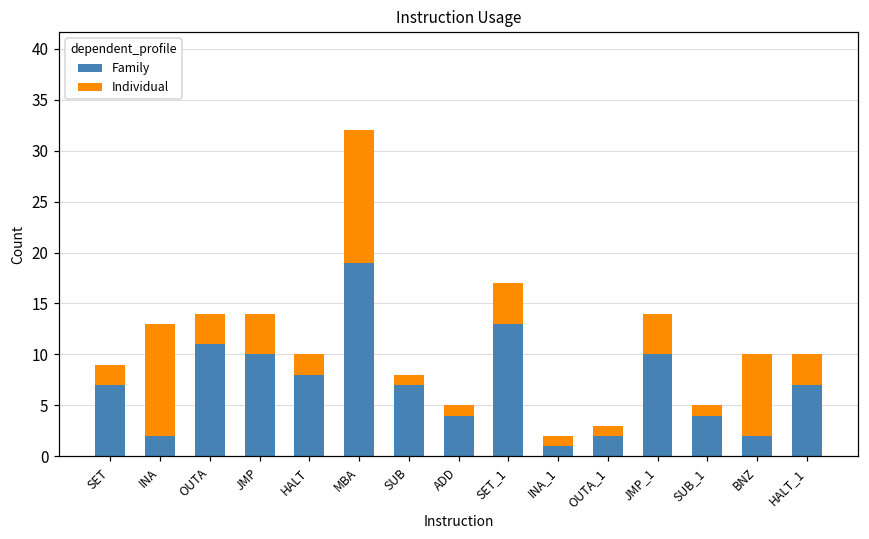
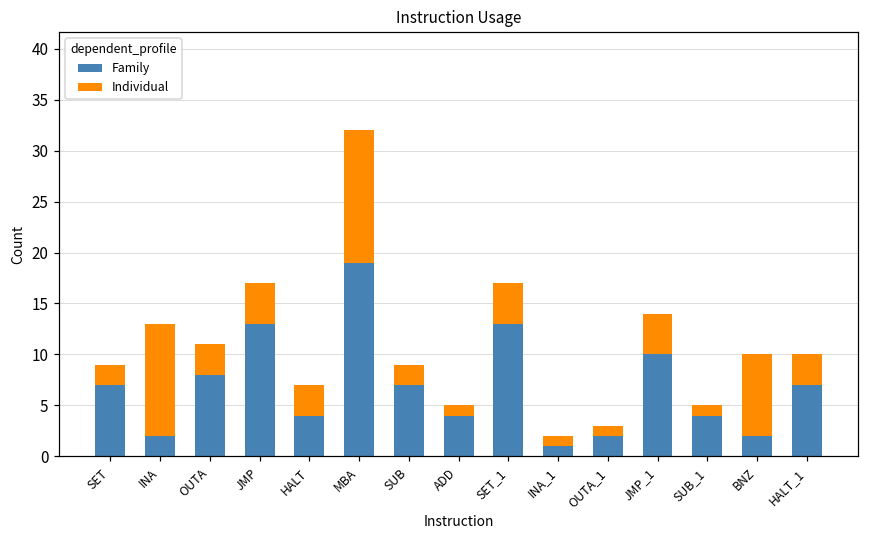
Family, OUTA: 11 -> 8
Family, JMP: 10 -> 13
Family, HALT: 8 -> 4
Individual, HALT: 2 -> 3
Individual, SUB: 1 -> 2
